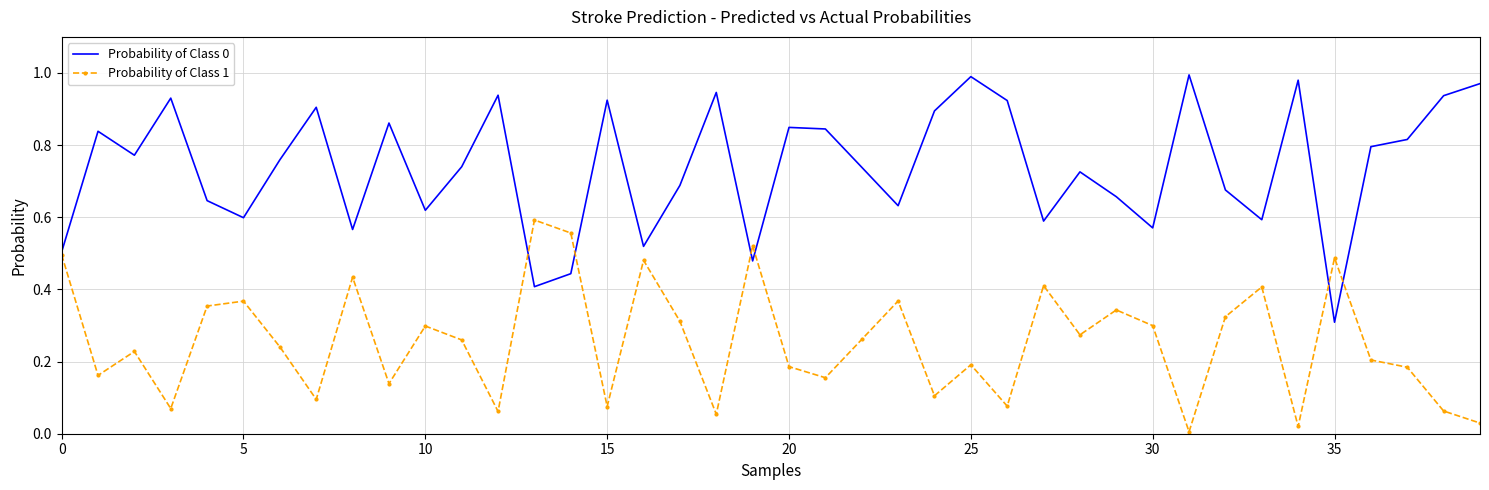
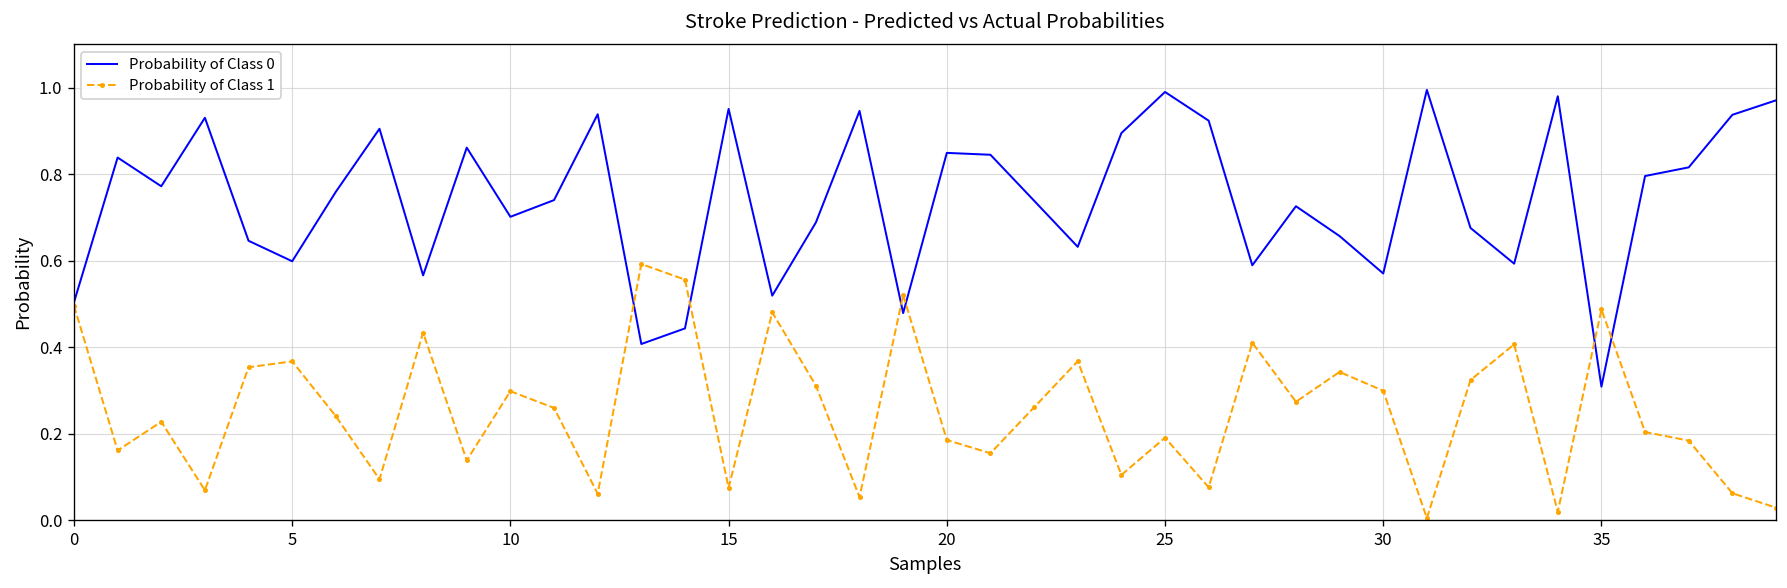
Probability of Class 0, 10: 0.62 -> 0.70
Probability of Class 0, 15: 0.92 -> 0.95
